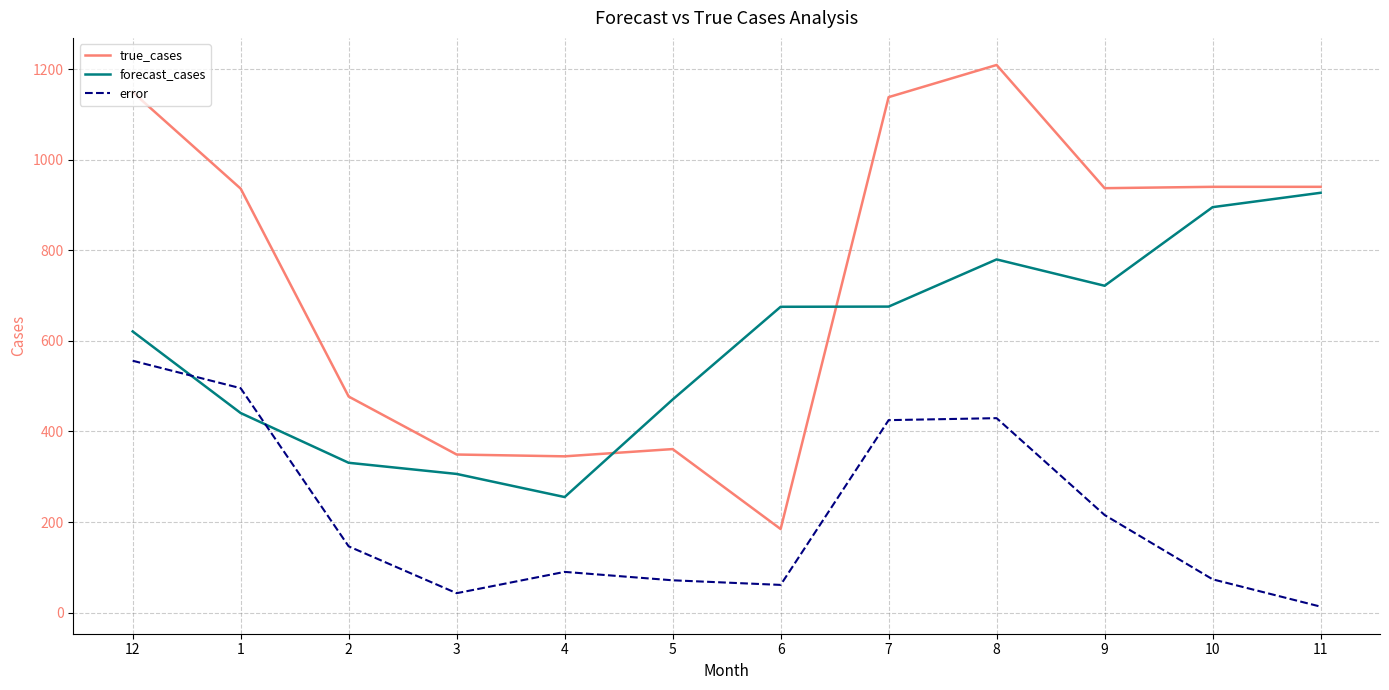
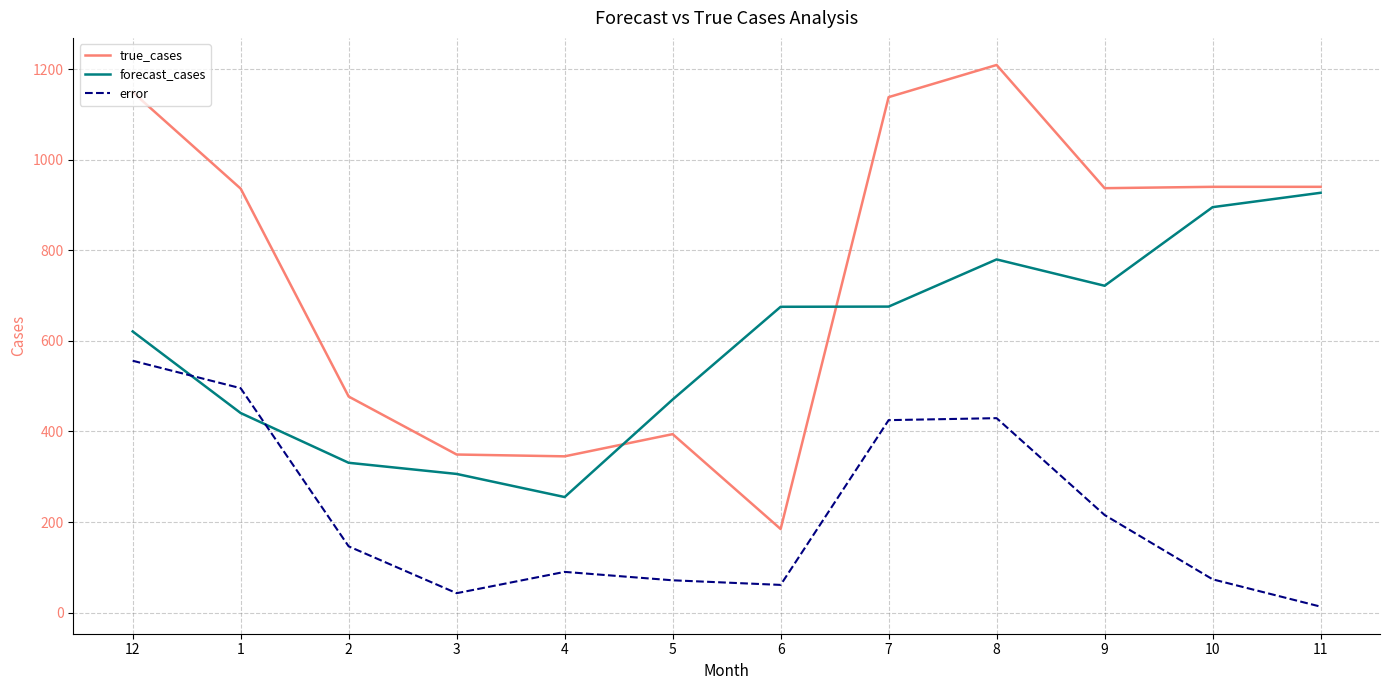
true_cases, 5: 360 -> 390
